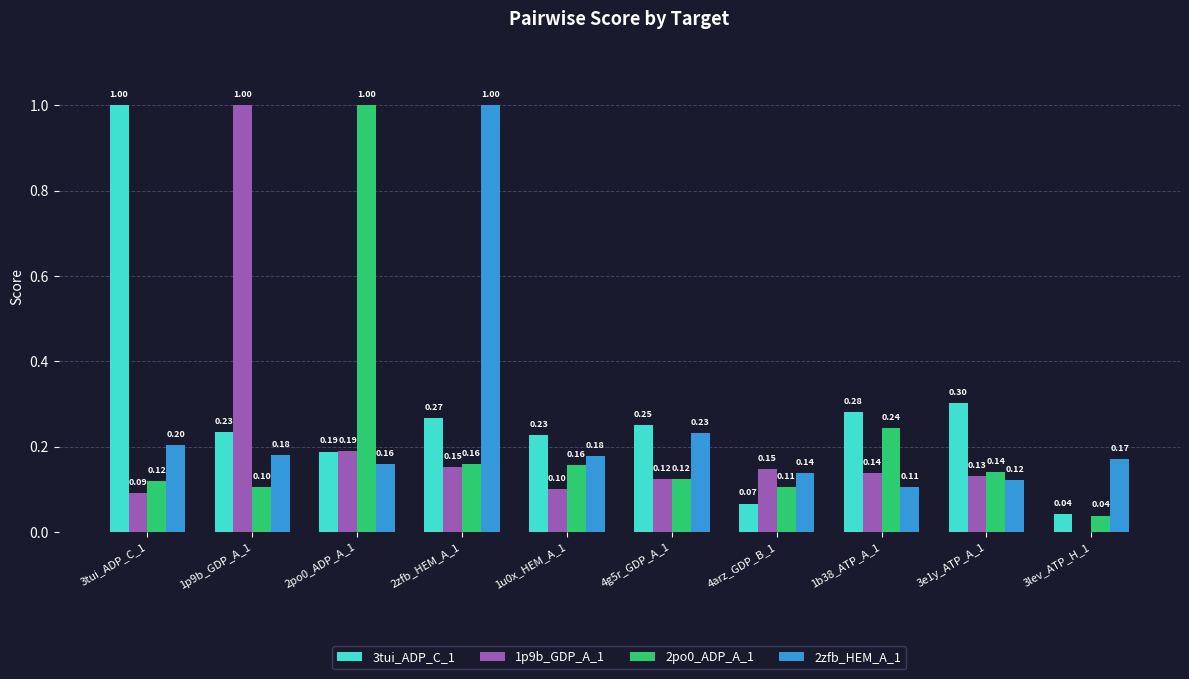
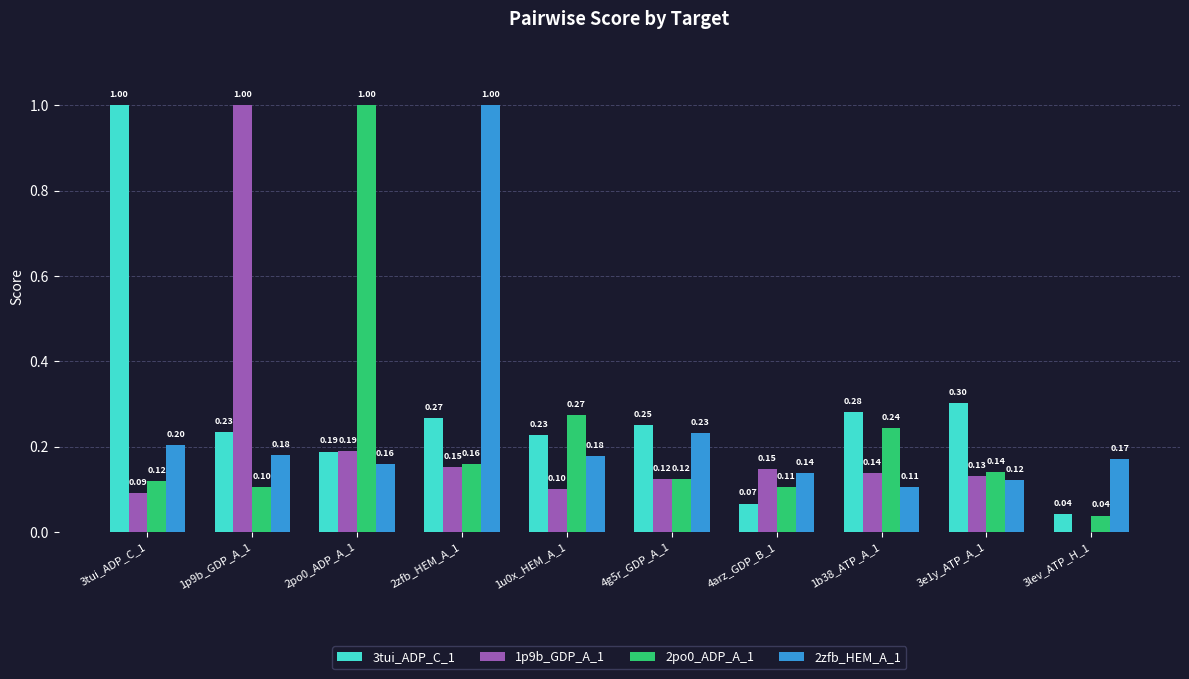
2po0_ADP_A_1, 1u0x_HEM_A_1: 0.16 -> 0.27
